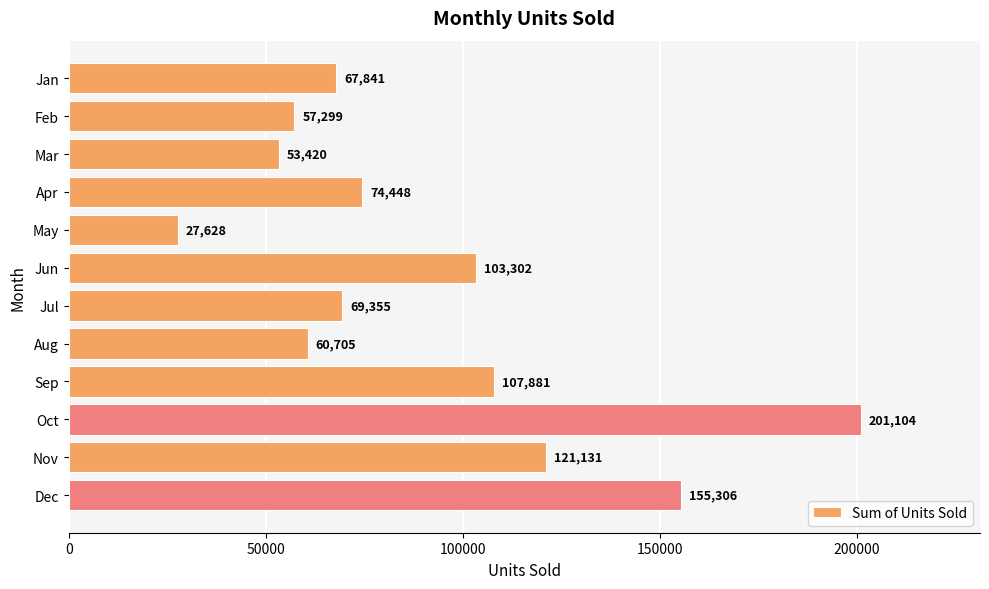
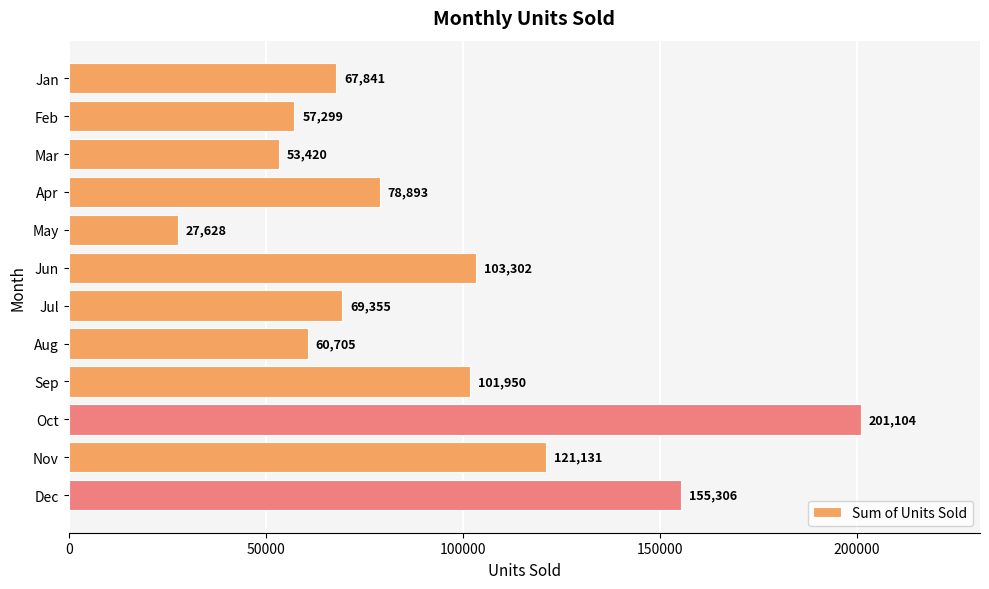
Apr: 74,448 -> 78,893
Sep: 107,881 -> 101,950
